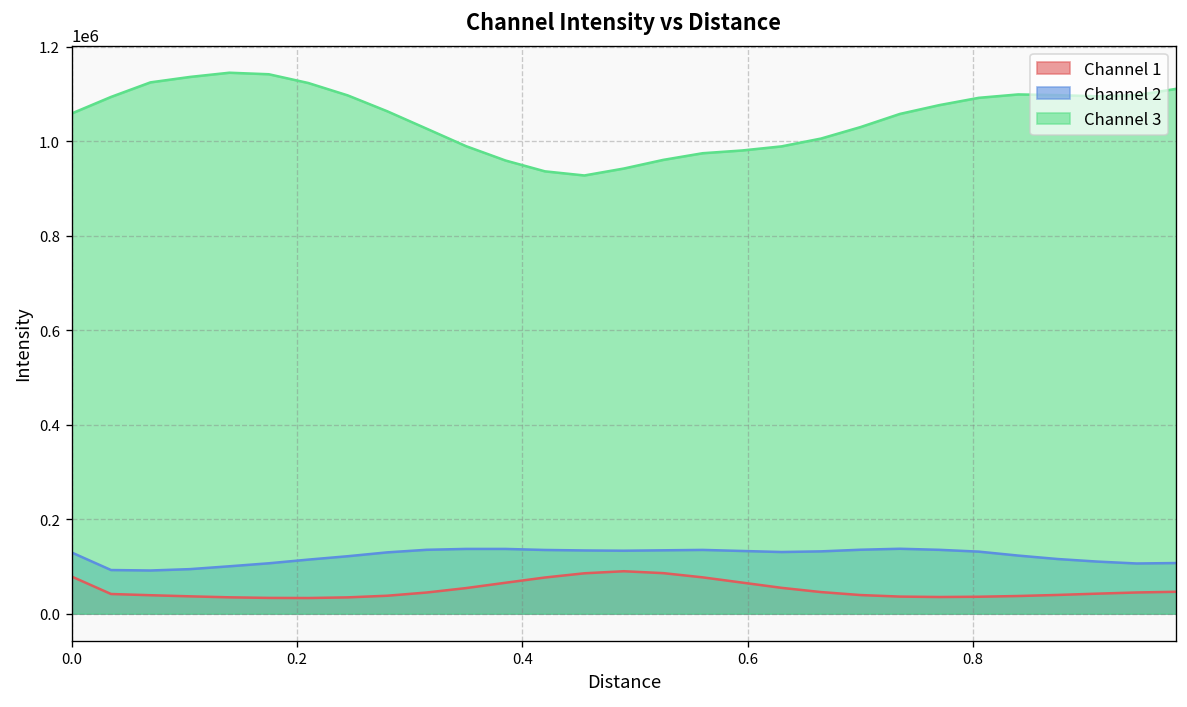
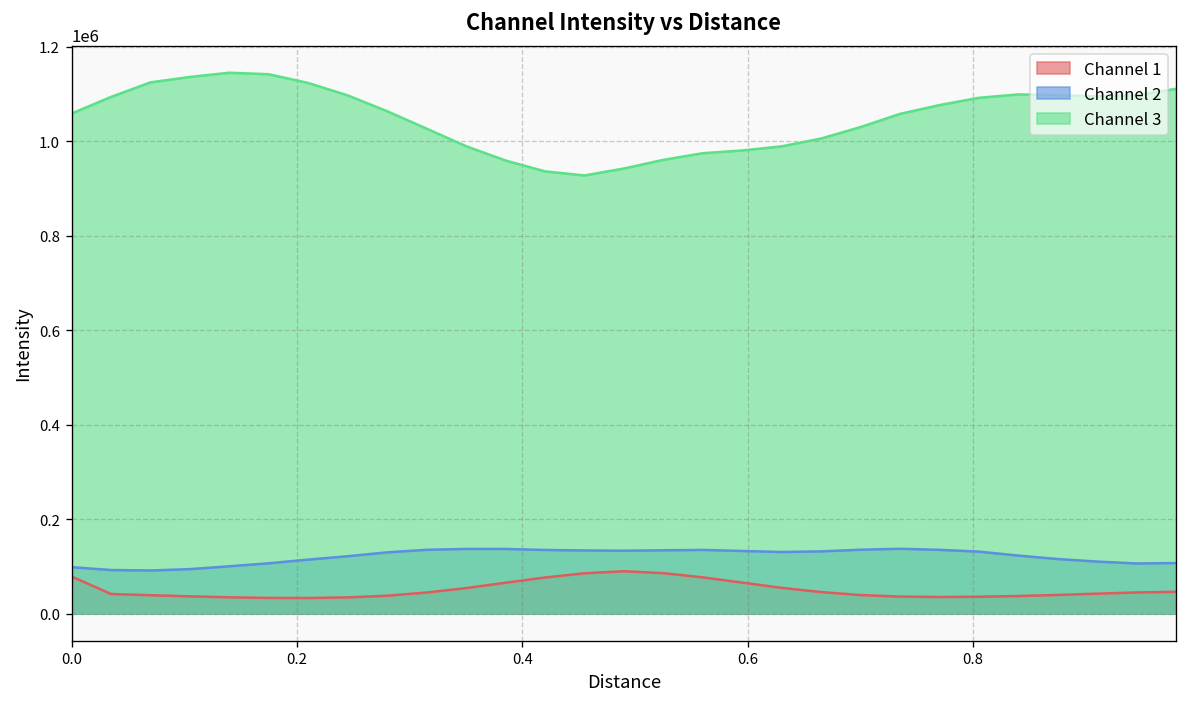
Channel 2, 0.0: 130000 -> 100000
